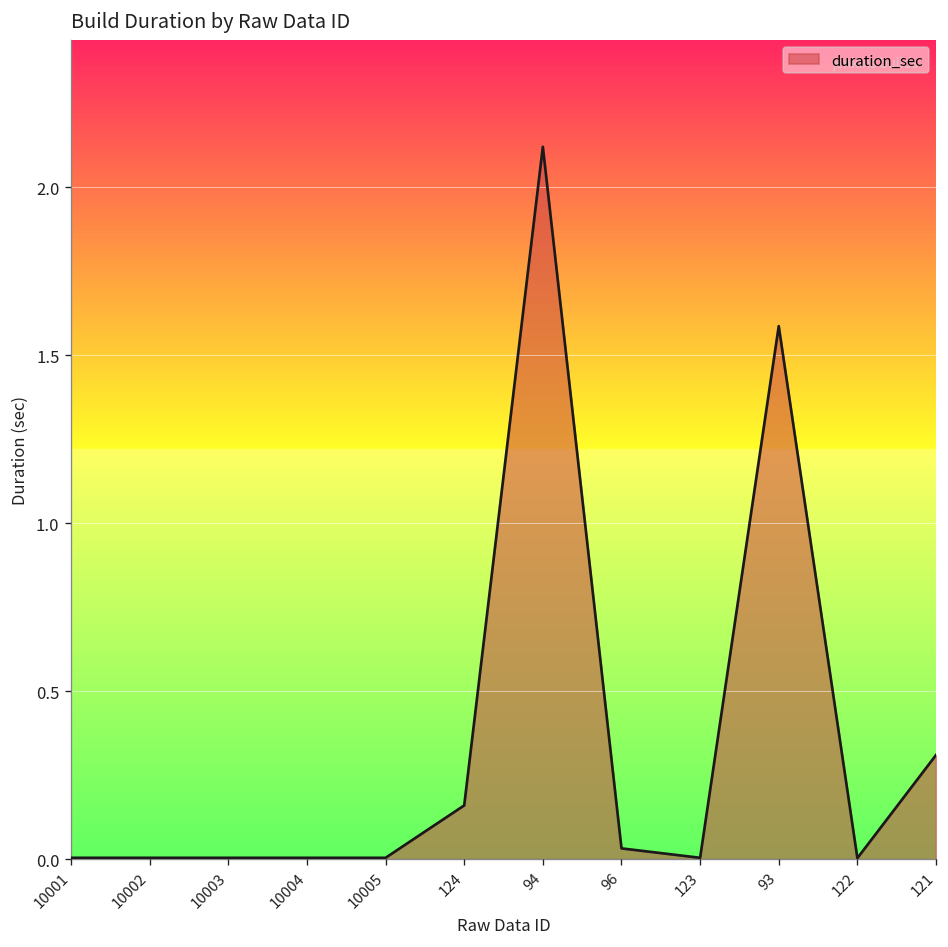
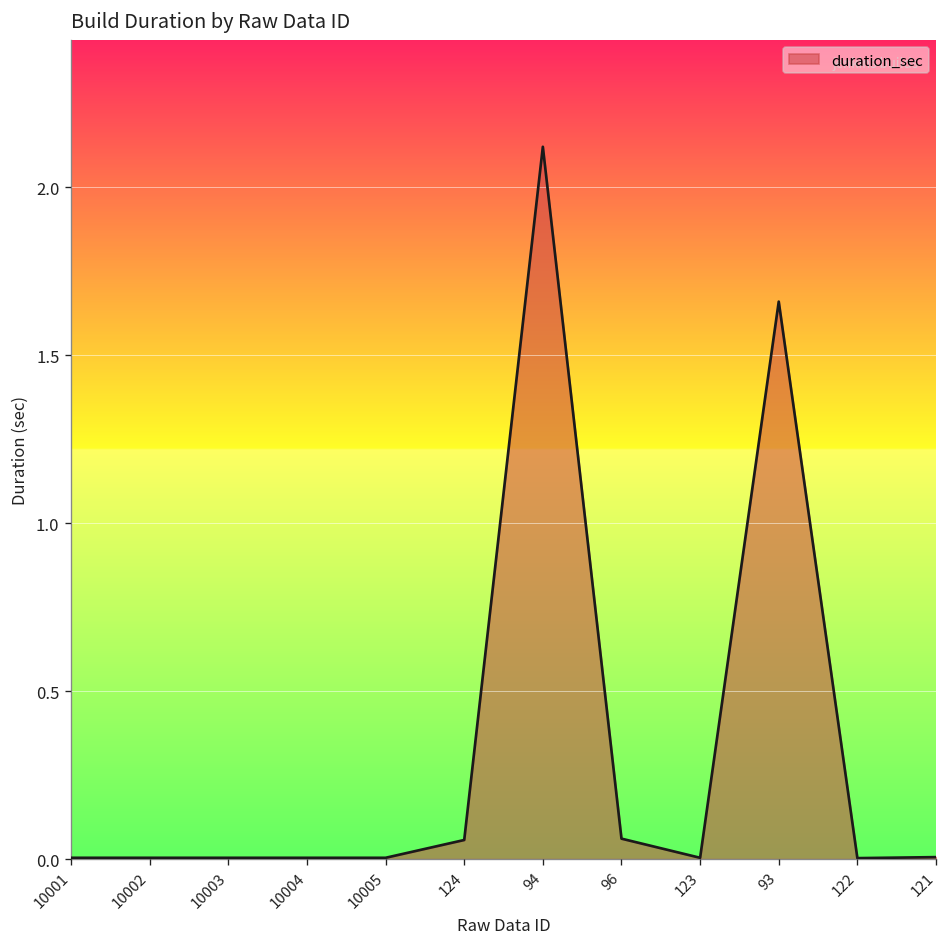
124: 0.16 -> 0.06
96: 0.03 -> 0.06
93: 1.59 -> 1.66
121: 0.31 -> 0.01
